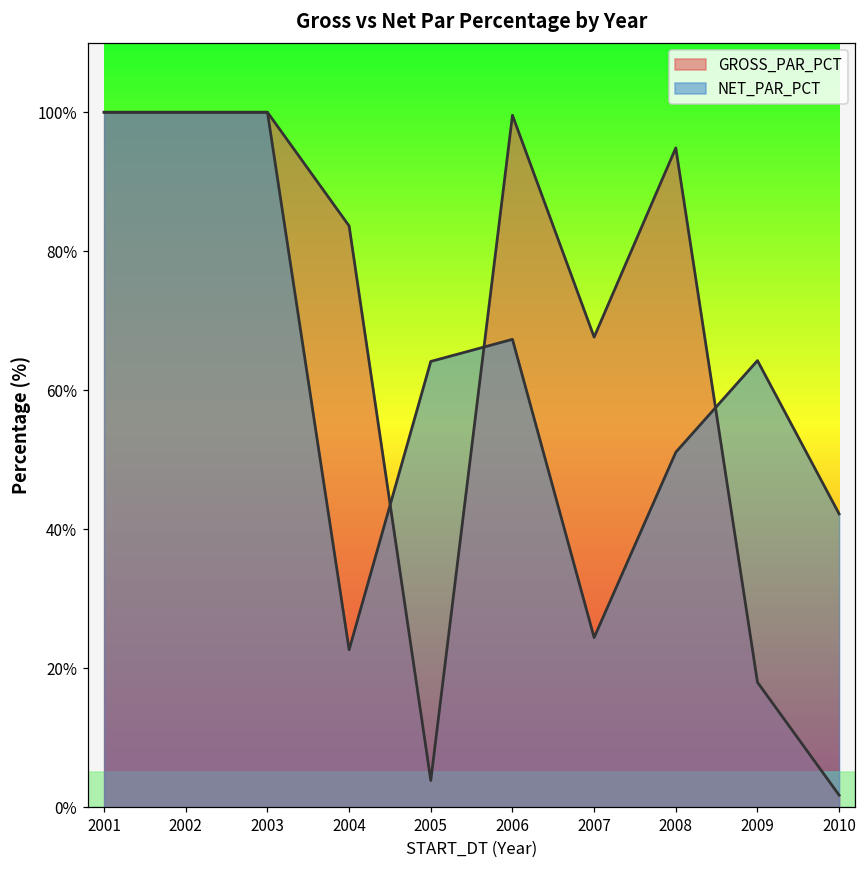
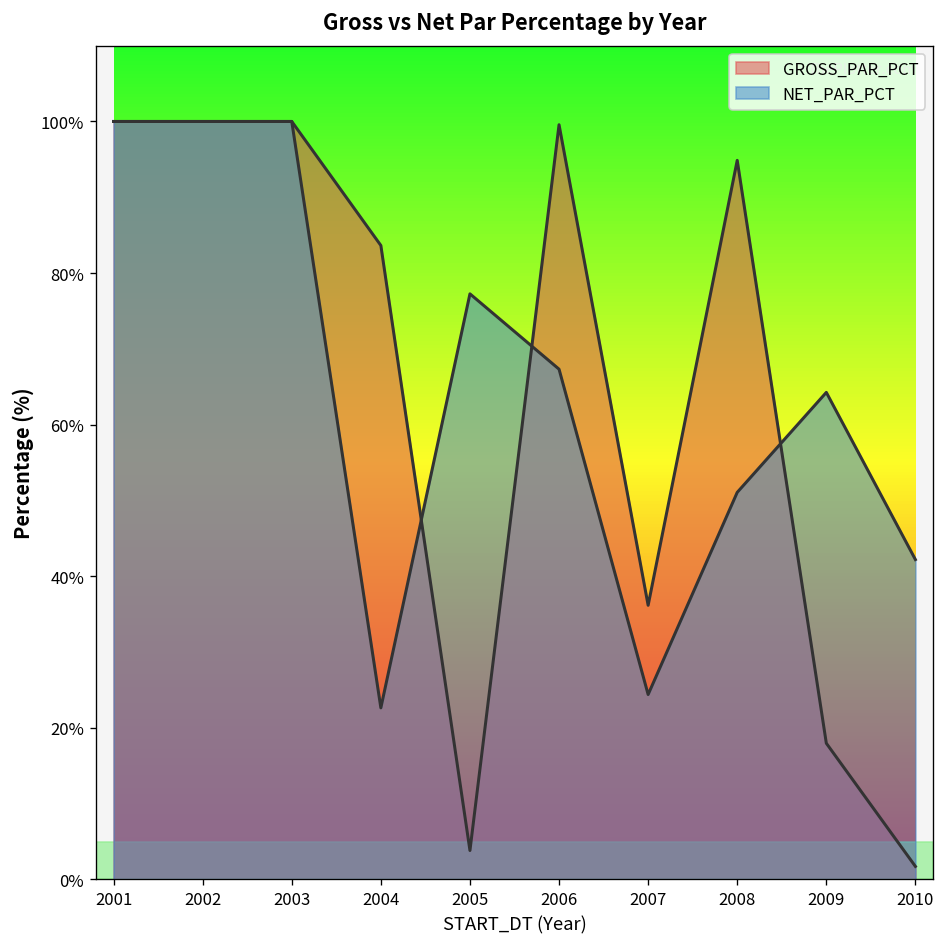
NET_PAR_PCT, 2005: 64% -> 77%
GROSS_PAR_PCT, 2007: 68% -> 36%
